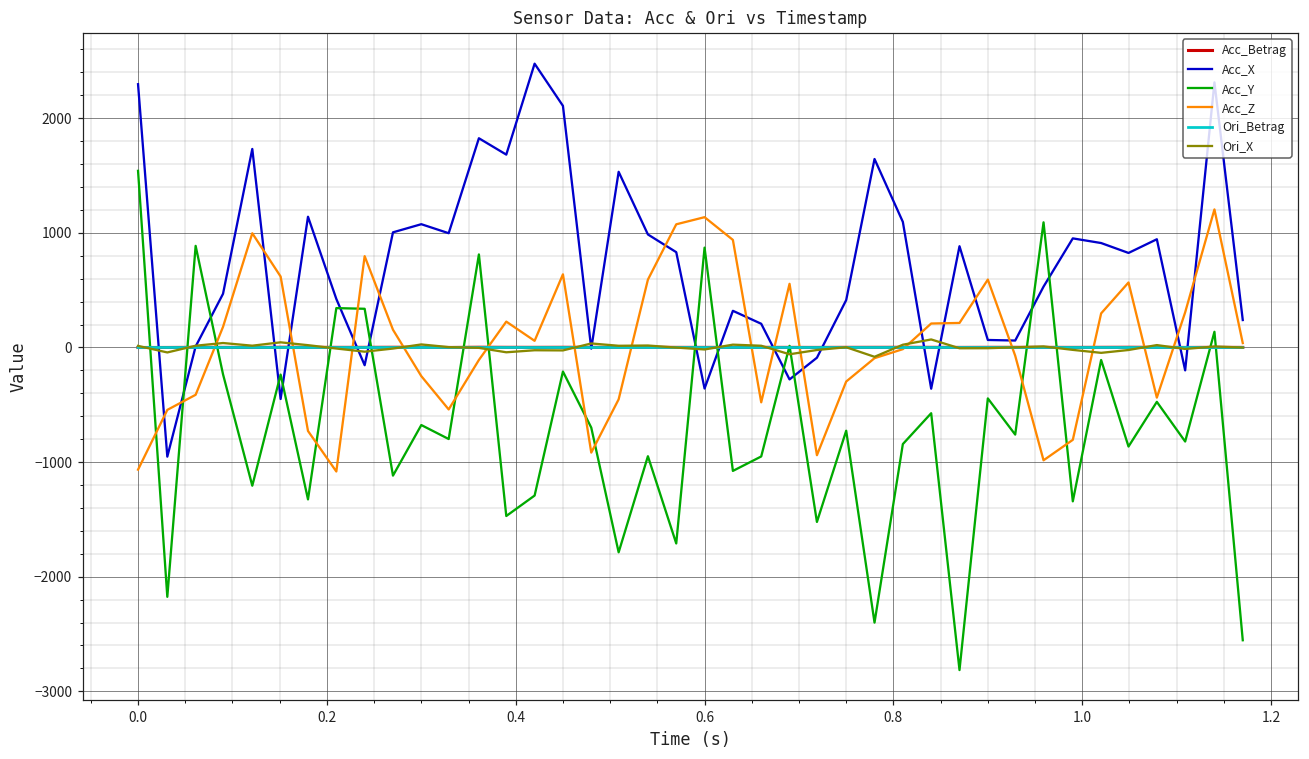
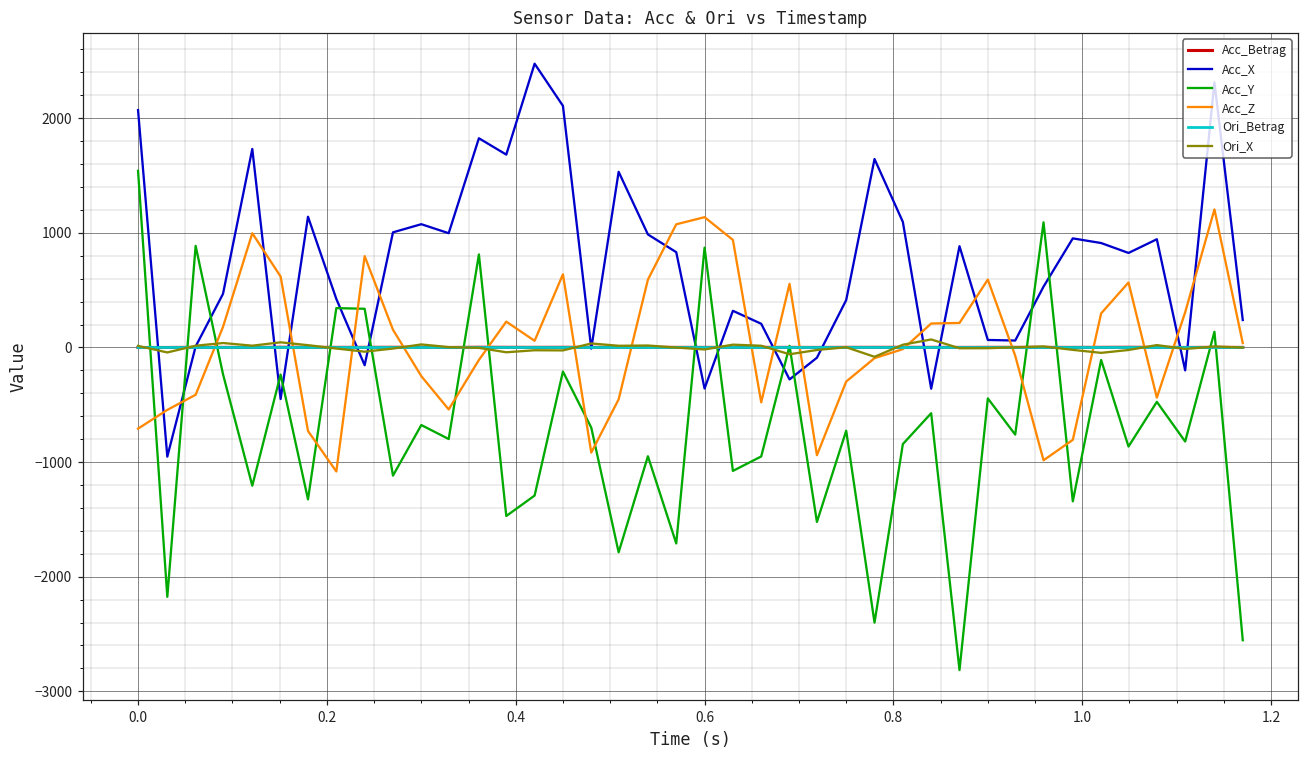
Acc_X, 0.0: 2300 -> 2070
Acc_Z, 0.0: -1070 -> -710
